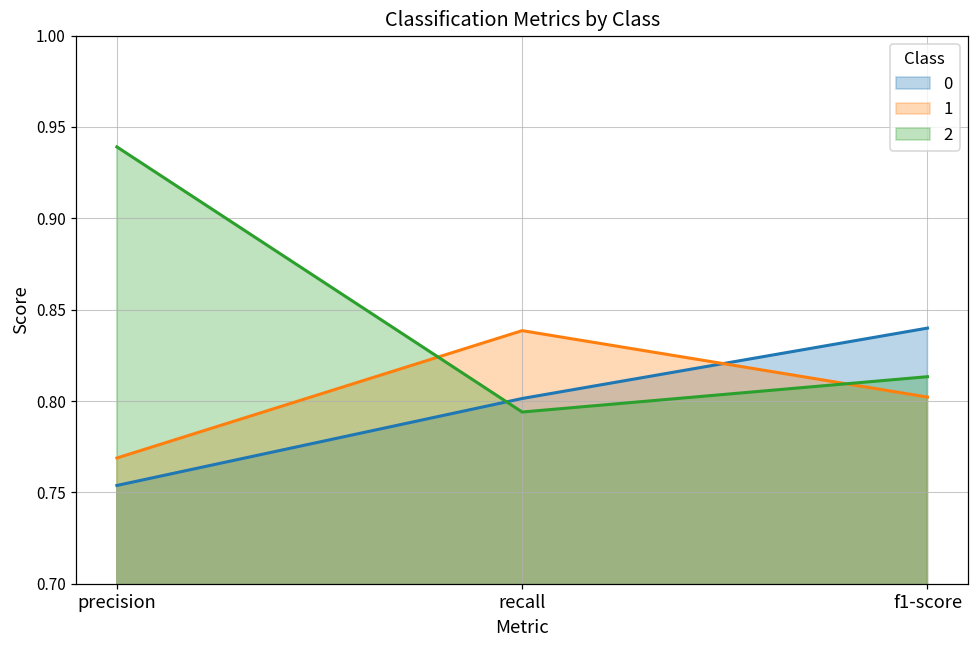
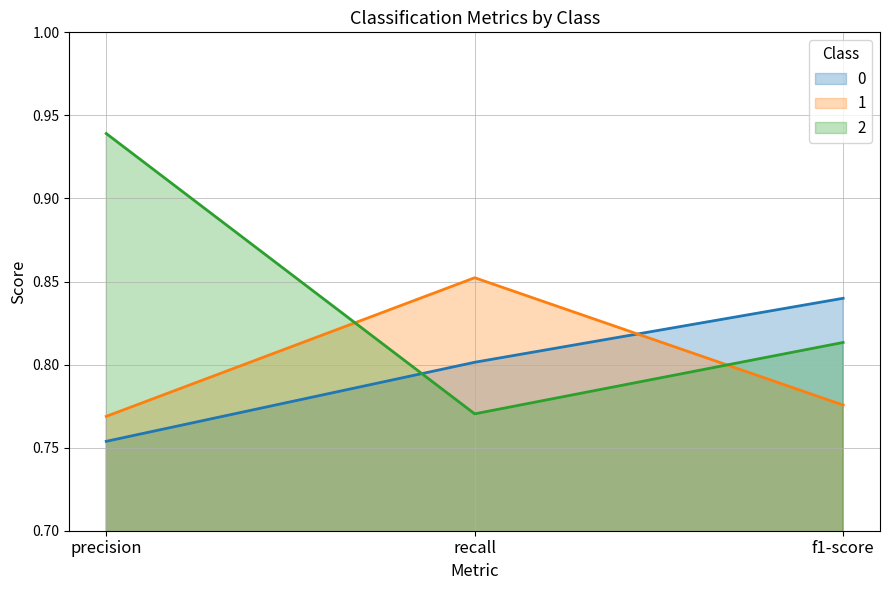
1, recall: 0.839 -> 0.852
2, recall: 0.794 -> 0.770
1, f1-score: 0.802 -> 0.776
